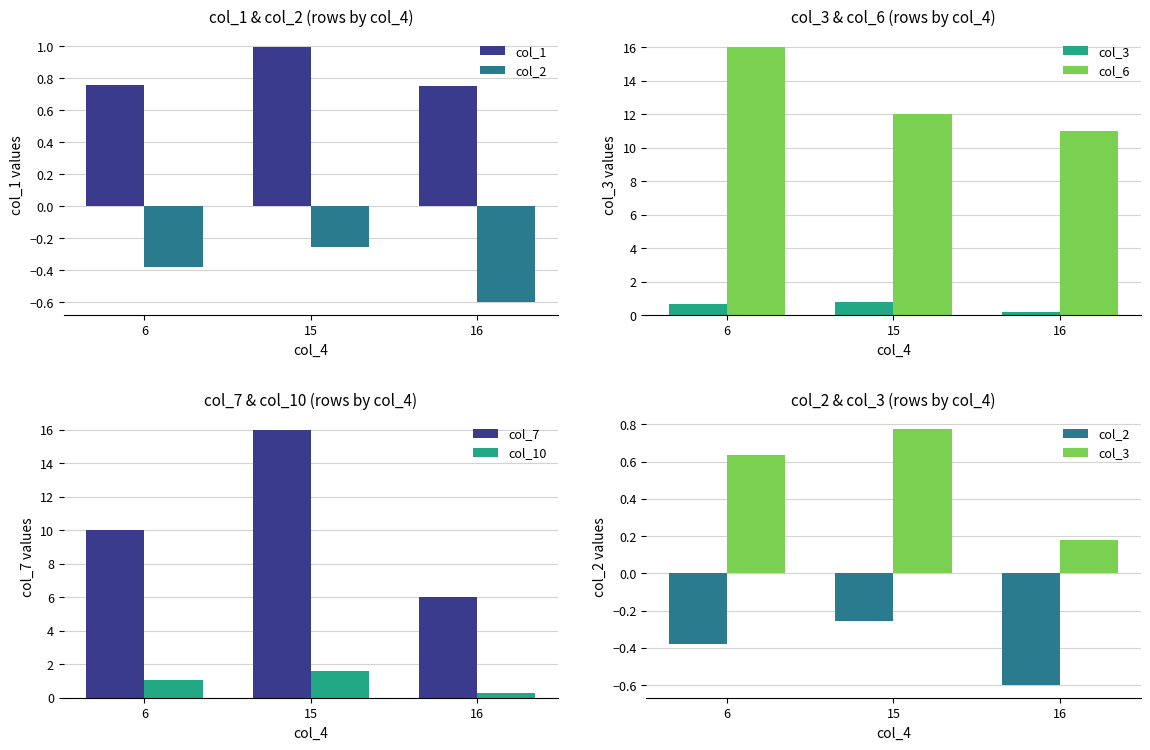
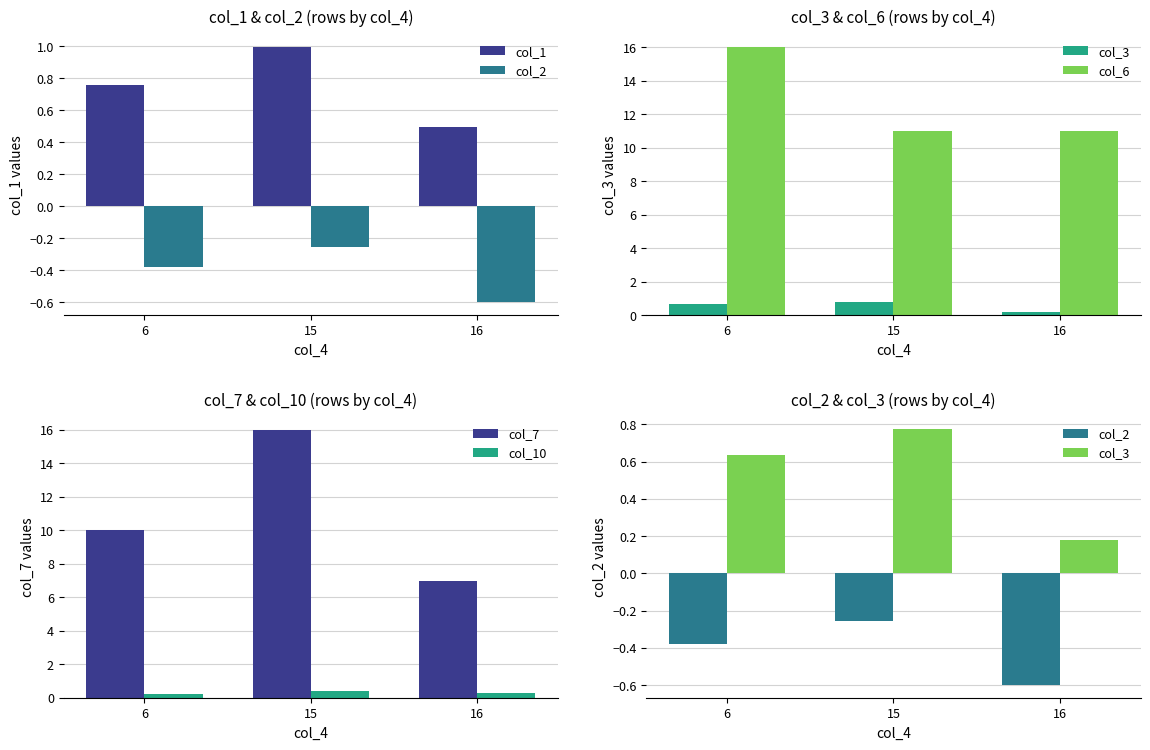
col_1 & col_2 (rows by col_4), col_1, 16: 0.75 -> 0.50
col_3 & col_6 (rows by col_4), col_6, 15: 12 -> 11
col_7 & col_10 (rows by col_4), col_10, 6: 1.1 -> 0.2
col_7 & col_10 (rows by col_4), col_10, 15: 1.6 -> 0.4
col_7 & col_10 (rows by col_4), col_7, 16: 6 -> 7
